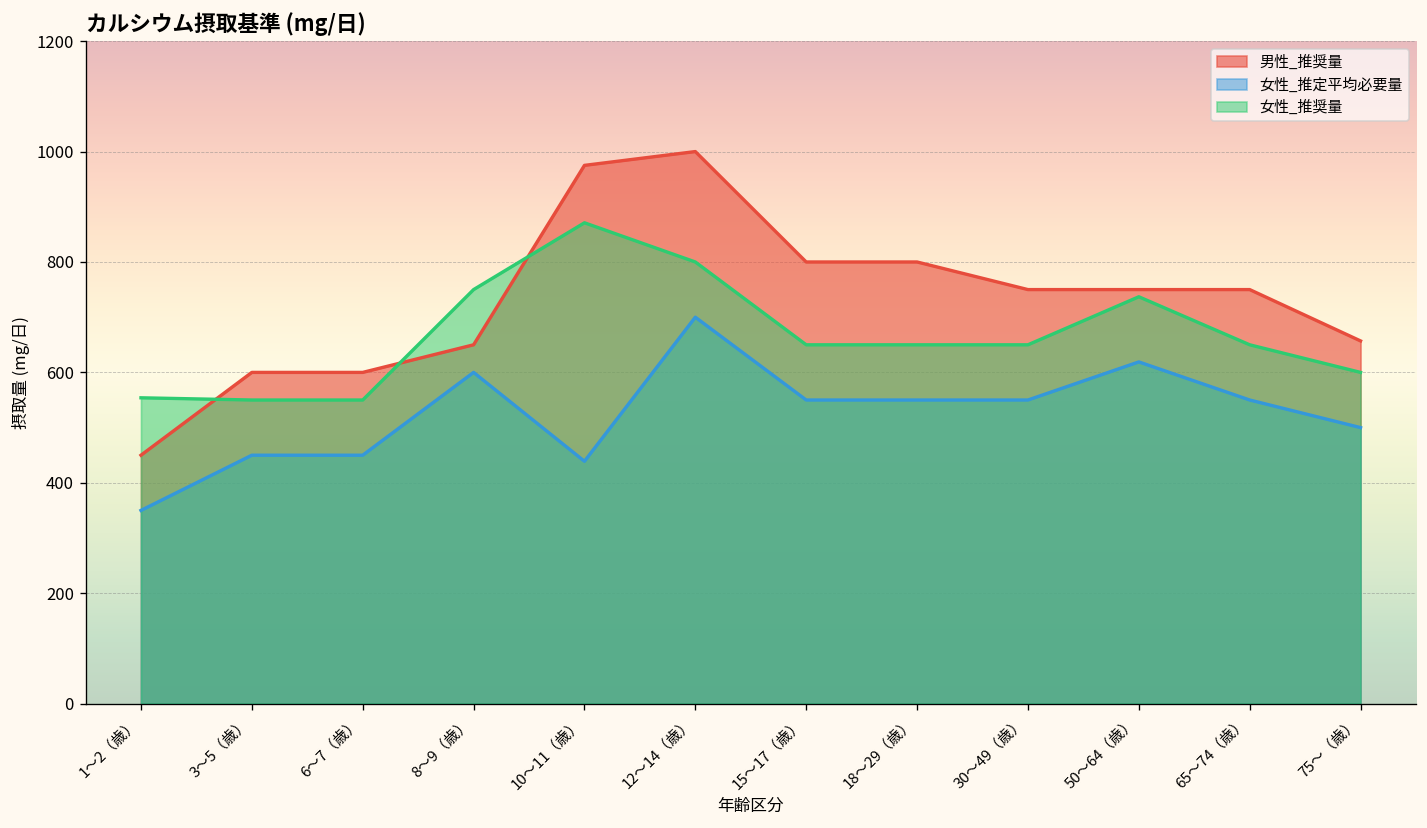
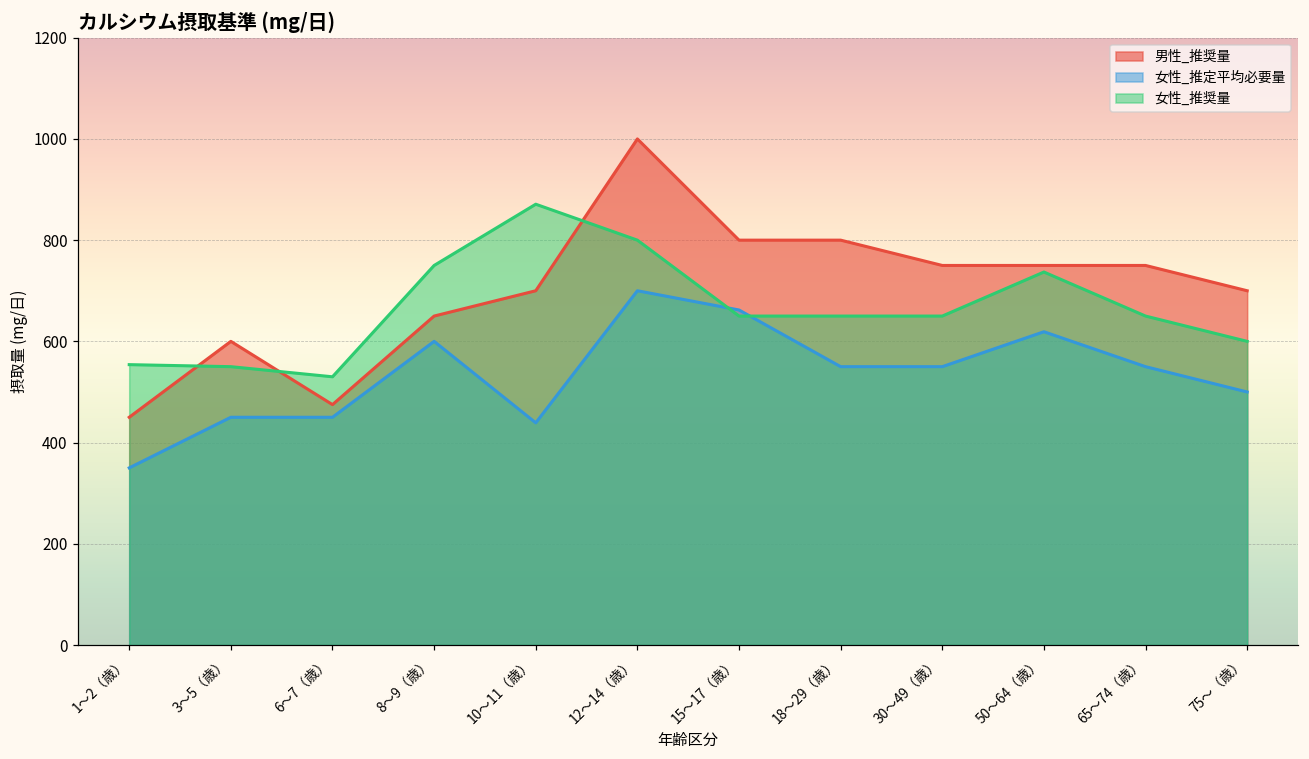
男性_推奨量, 6〜7（歳）: 600 -> 480
女性_推奨量, 6〜7（歳）: 550 -> 530
男性_推奨量, 10〜11（歳）: 980 -> 700
女性_推定平均必要量, 15〜17（歳）: 550 -> 660
男性_推奨量, 75〜（歳）: 660 -> 700
